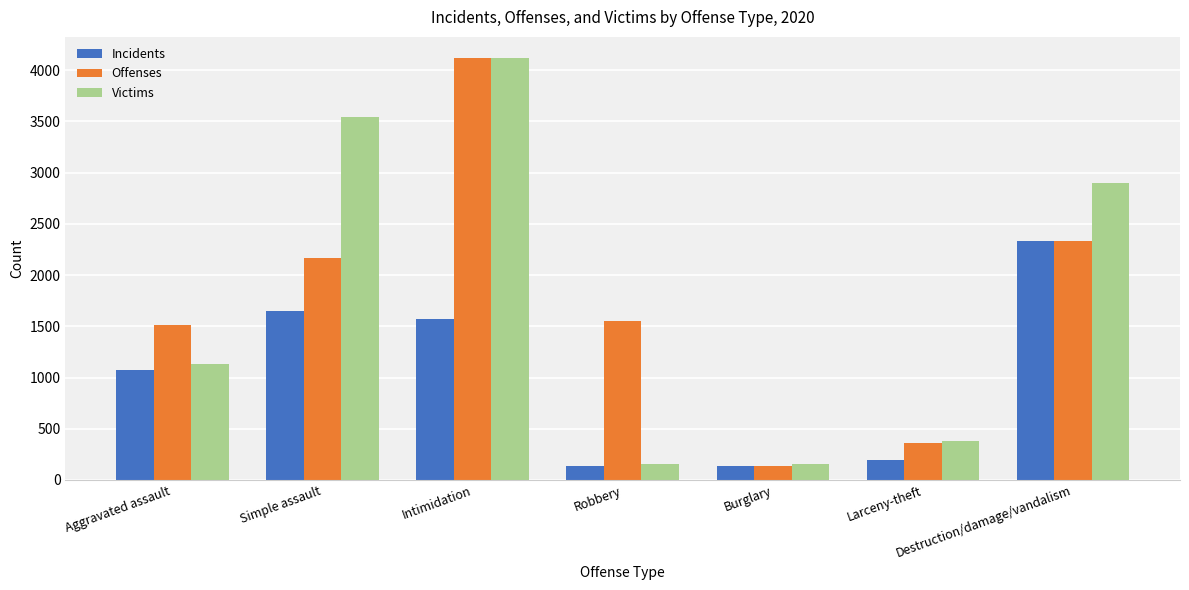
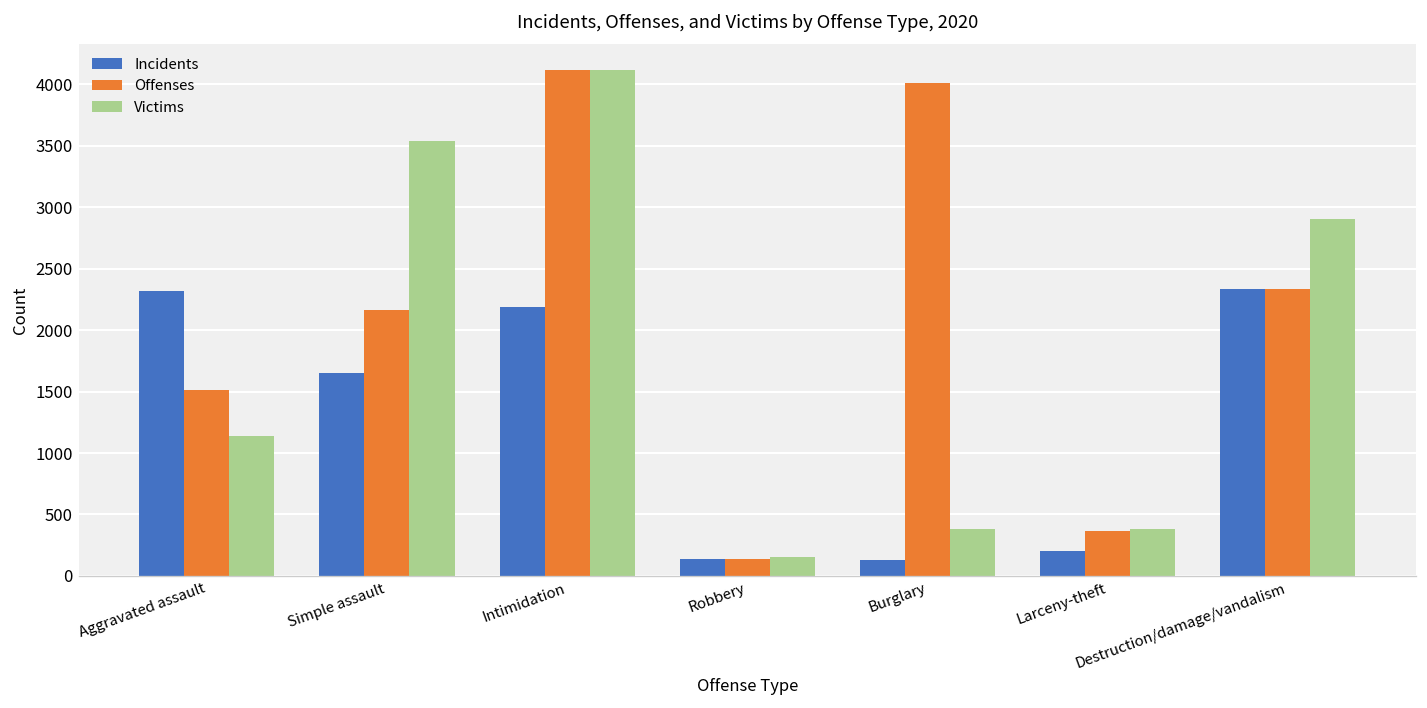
Incidents, Aggravated assault: 1070 -> 2320
Incidents, Intimidation: 1570 -> 2190
Offenses, Robbery: 1550 -> 140
Offenses, Burglary: 130 -> 4010
Victims, Burglary: 150 -> 390
